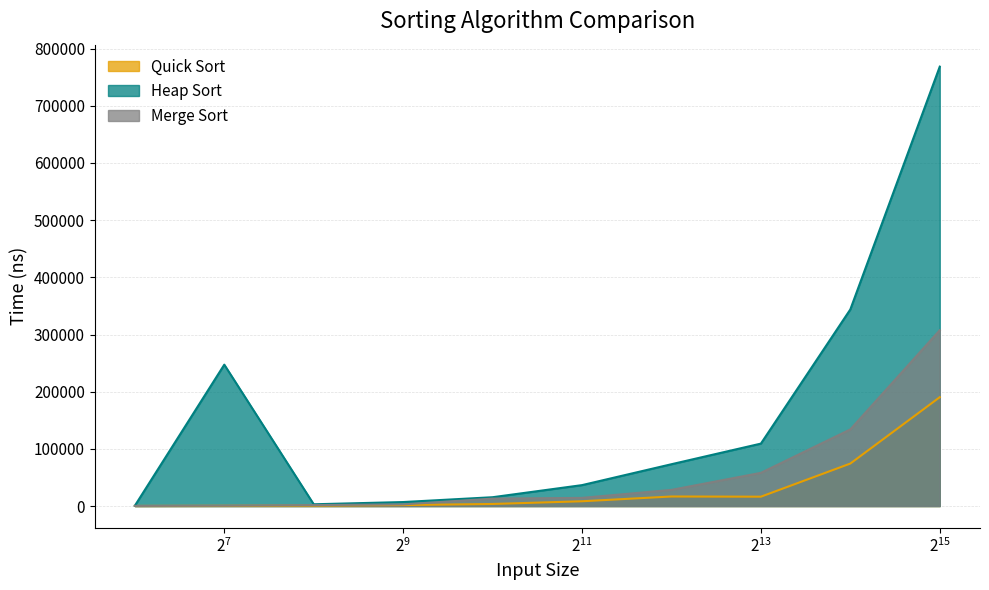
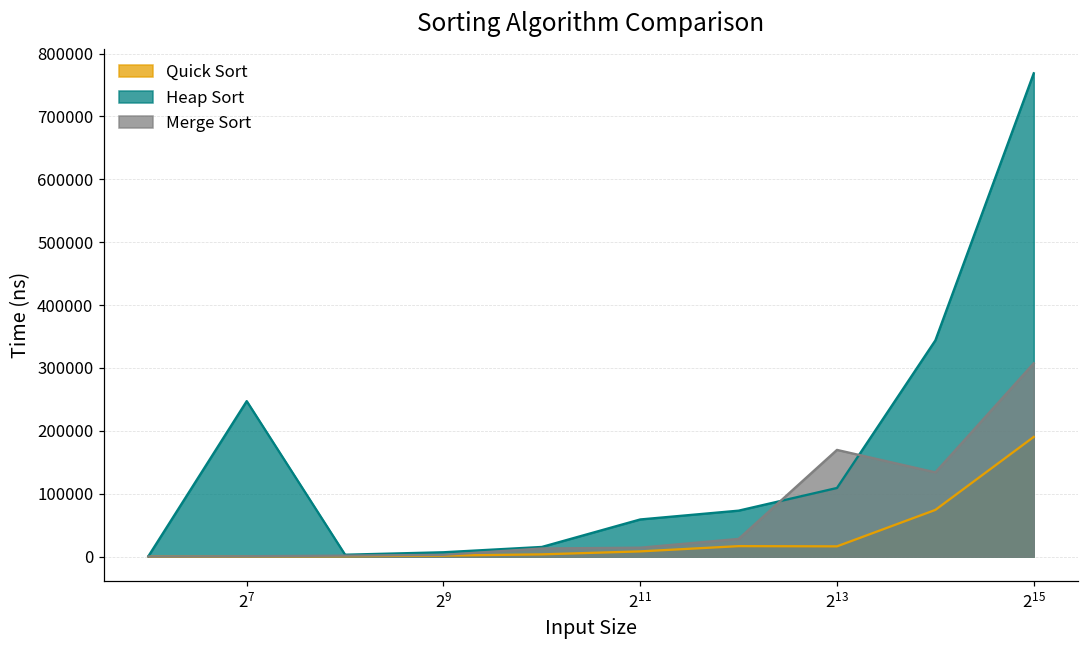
Heap Sort, 2^11: 40000 -> 60000
Merge Sort, 2^13: 60000 -> 170000
